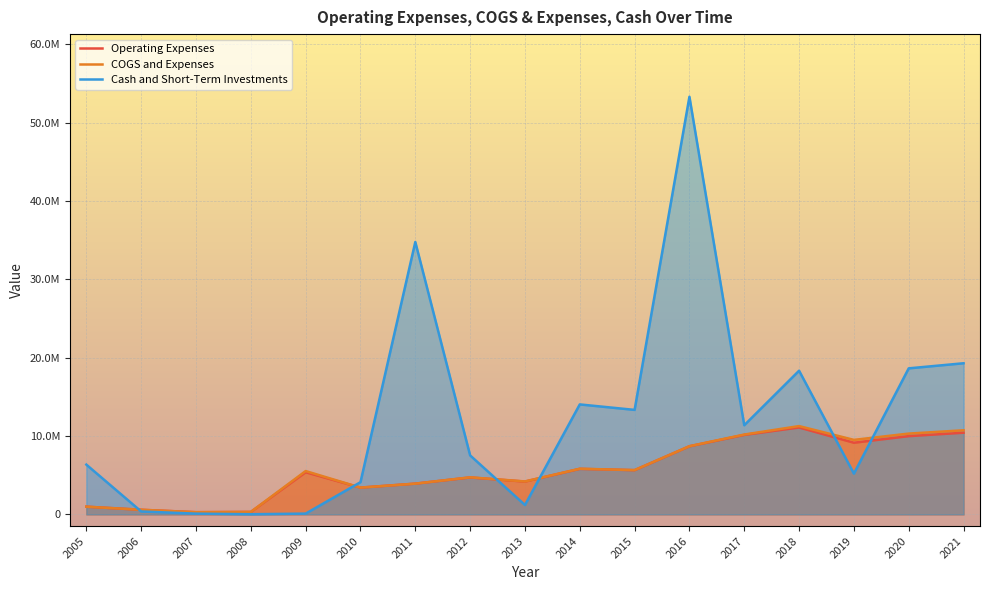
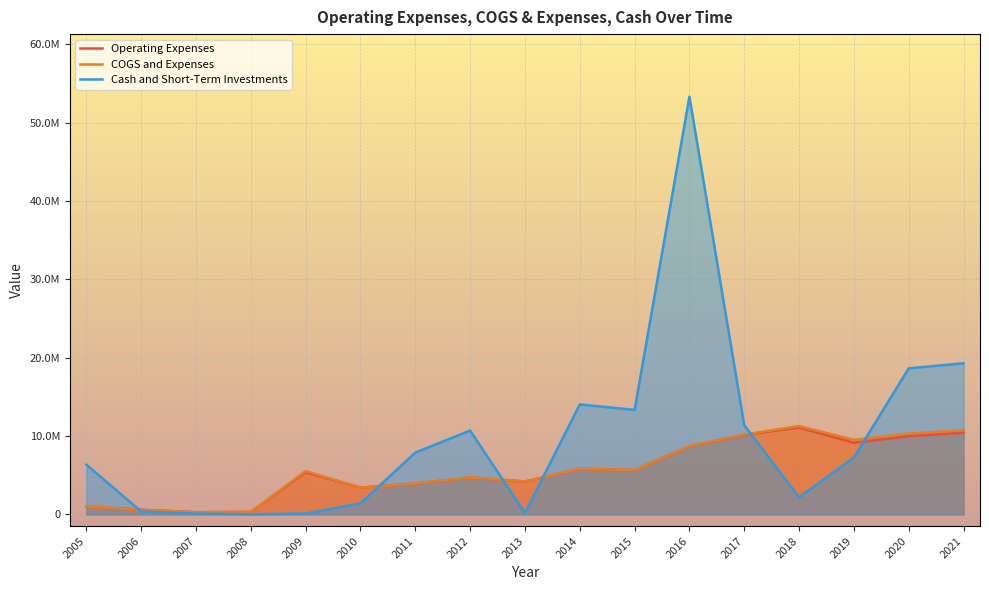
Cash and Short-Term Investments, 2010: 4000000 -> 1000000
Cash and Short-Term Investments, 2011: 35000000 -> 8000000
Cash and Short-Term Investments, 2012: 8000000 -> 11000000
Cash and Short-Term Investments, 2013: 1000000 -> 0
Cash and Short-Term Investments, 2018: 18000000 -> 2000000
Cash and Short-Term Investments, 2019: 5000000 -> 7000000
